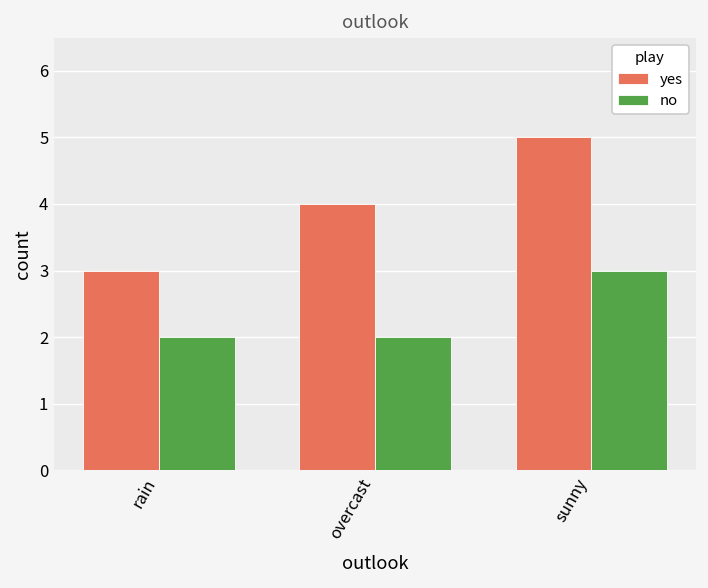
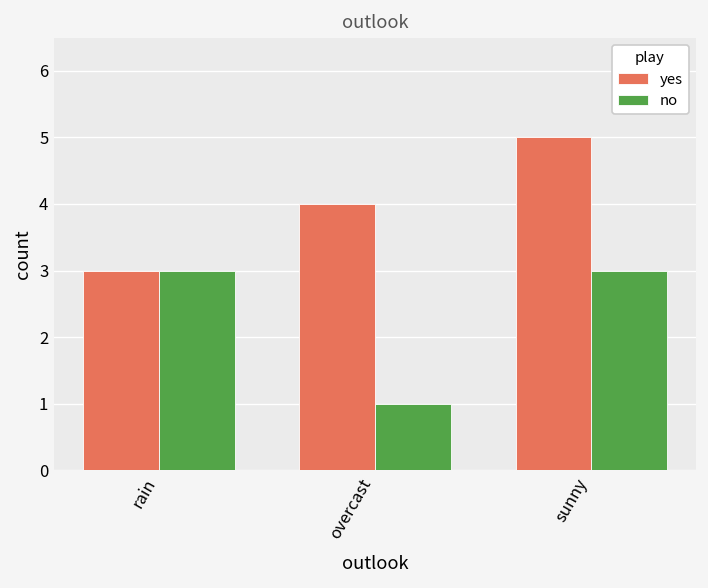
no, rain: 2 -> 3
no, overcast: 2 -> 1
